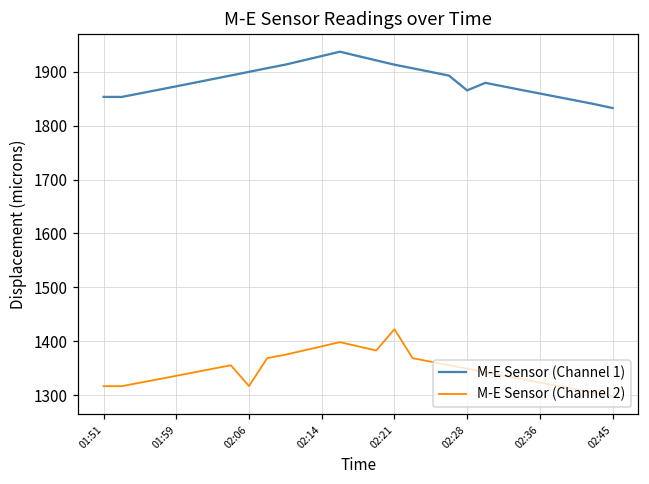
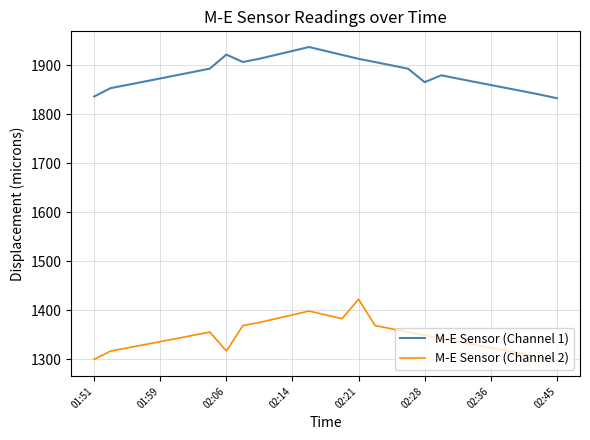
M-E Sensor (Channel 1), 01:51: 1850 -> 1840
M-E Sensor (Channel 2), 01:51: 1320 -> 1300
M-E Sensor (Channel 1), 02:06: 1900 -> 1920
